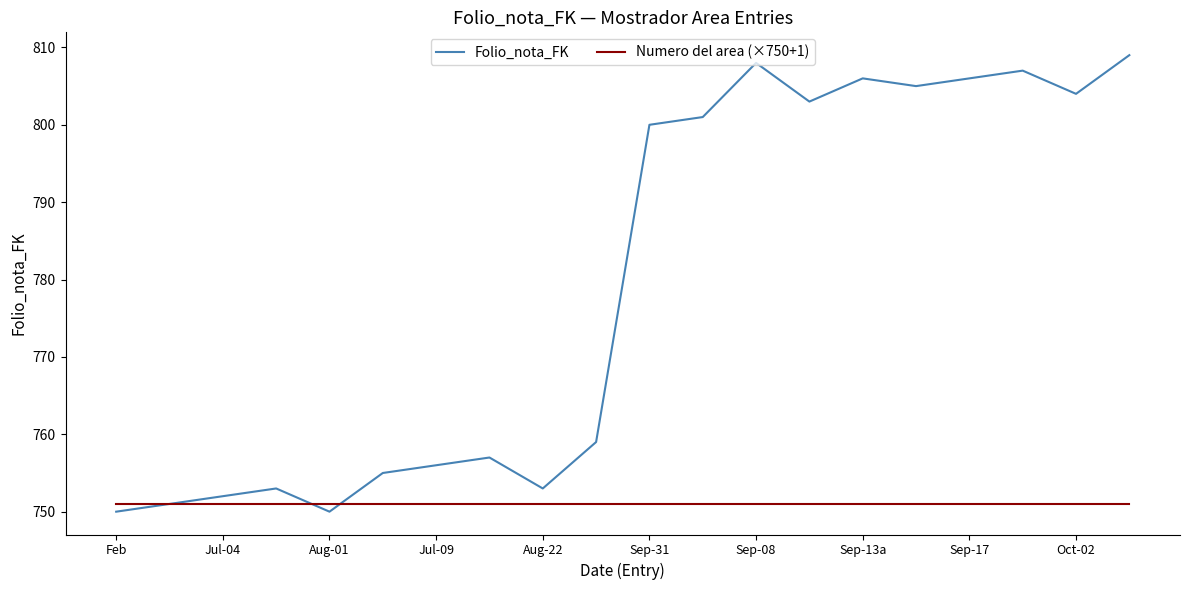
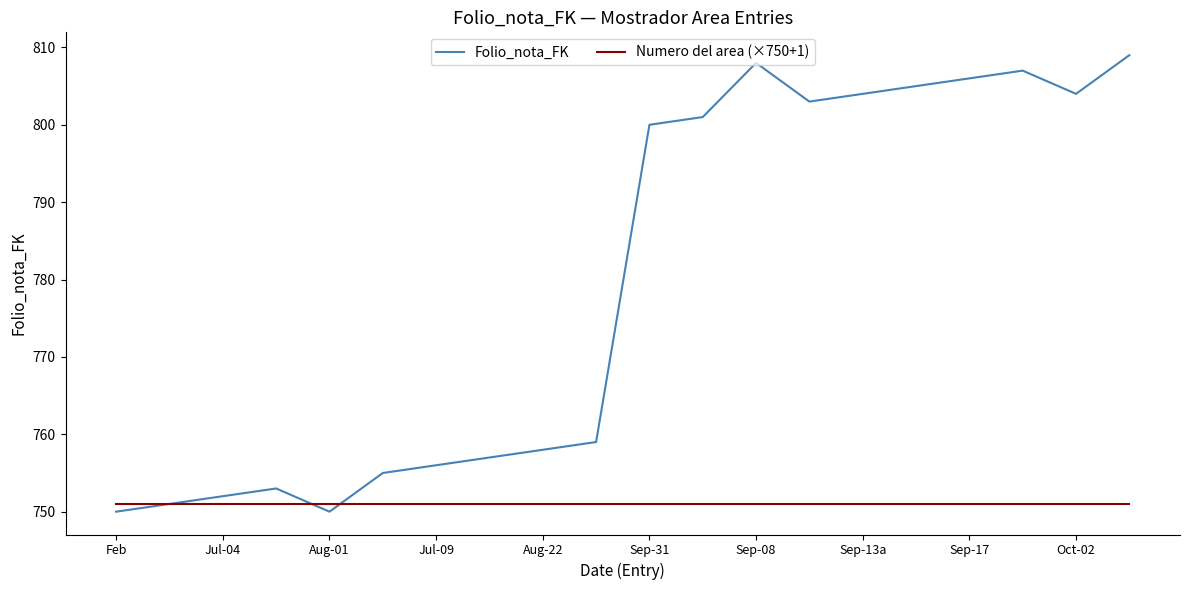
Folio_nota_FK, Aug-22: 753 -> 758
Folio_nota_FK, Sep-13a: 806 -> 804
